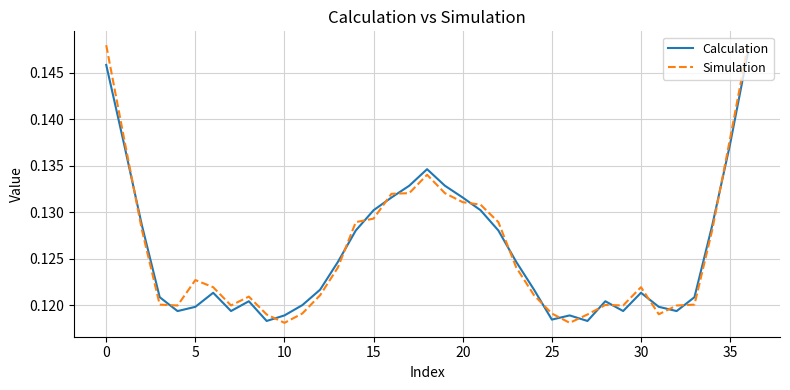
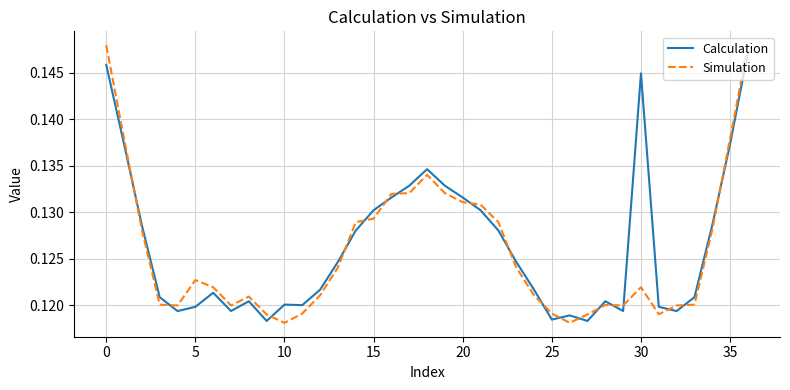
Calculation, 10: 0.119 -> 0.120
Calculation, 30: 0.121 -> 0.145
